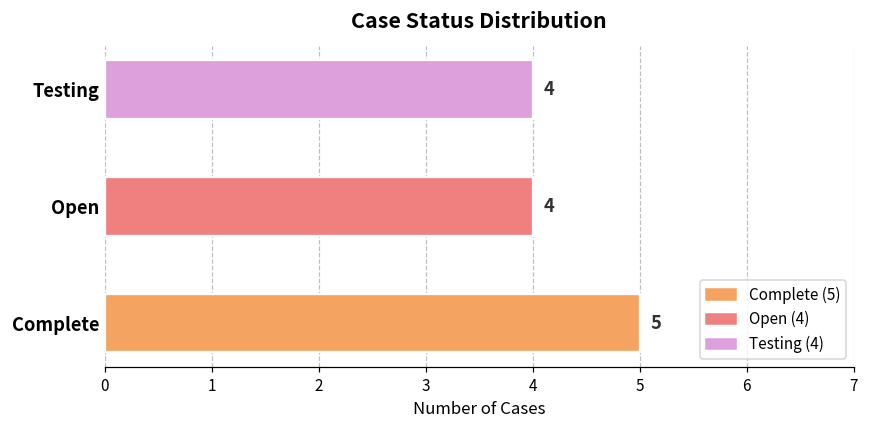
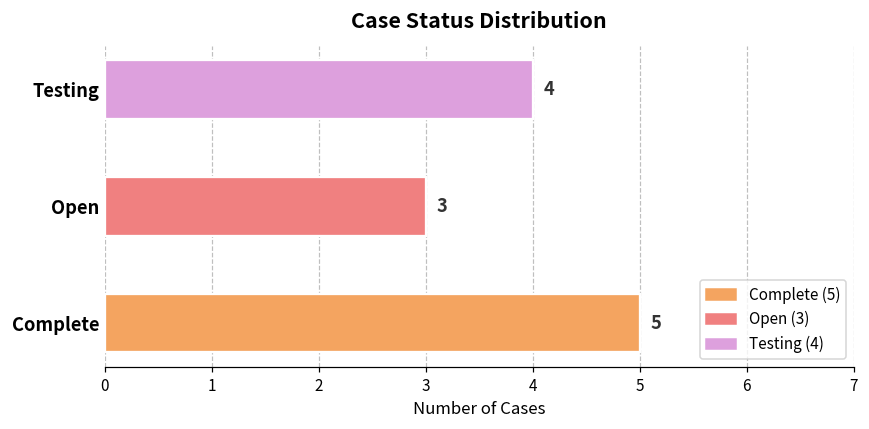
Open: 4 -> 3
